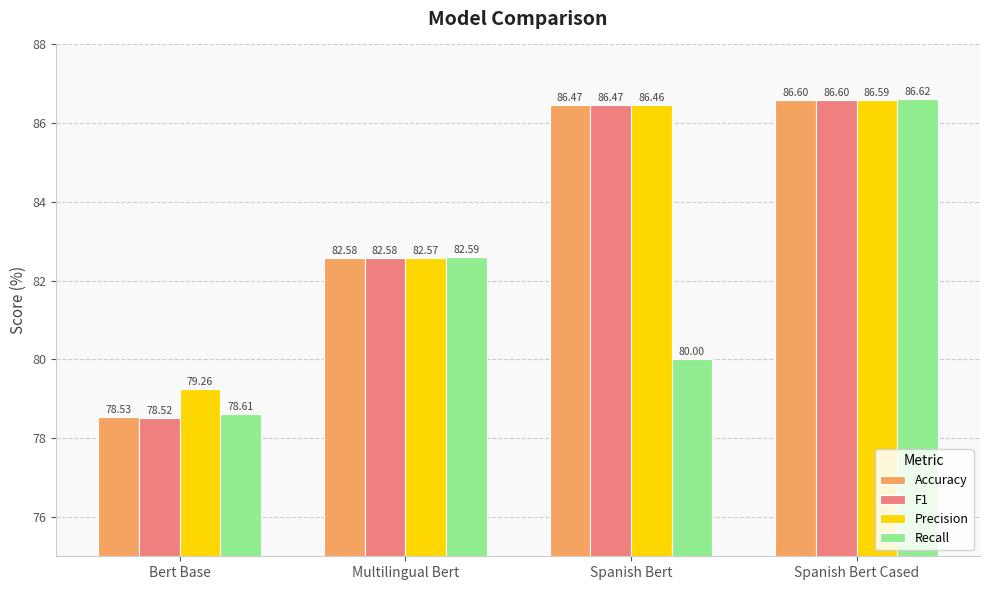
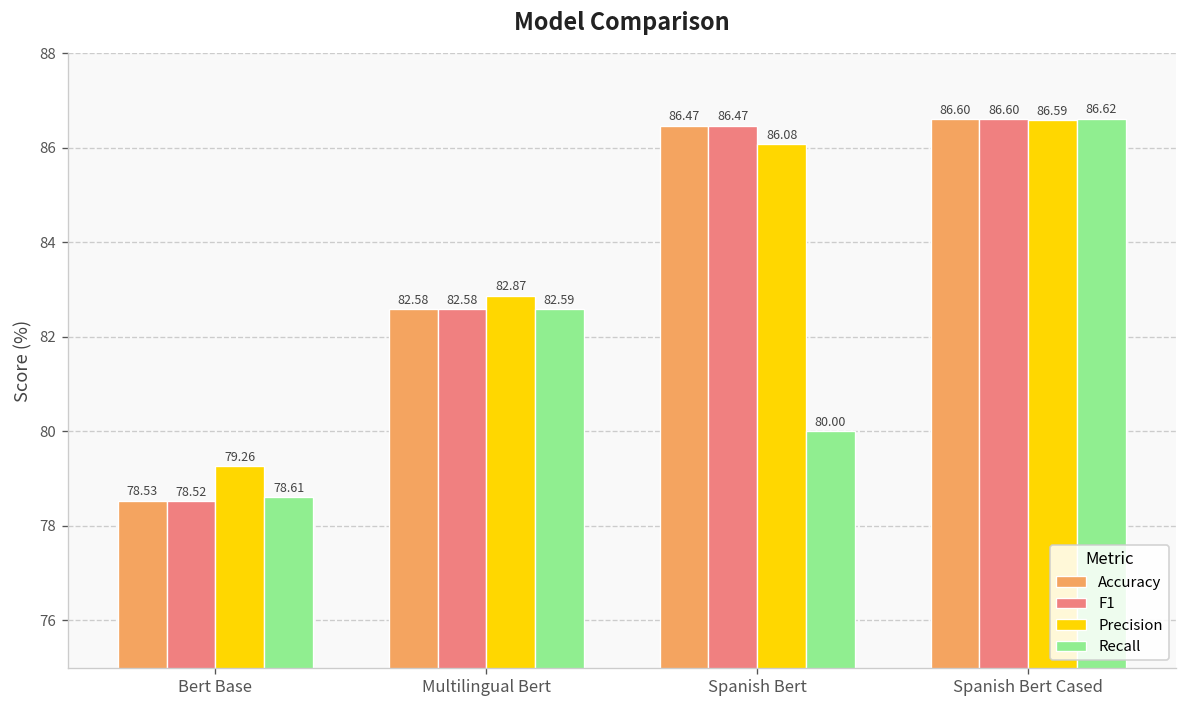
Precision, Multilingual Bert: 82.57 -> 82.87
Precision, Spanish Bert: 86.46 -> 86.08
